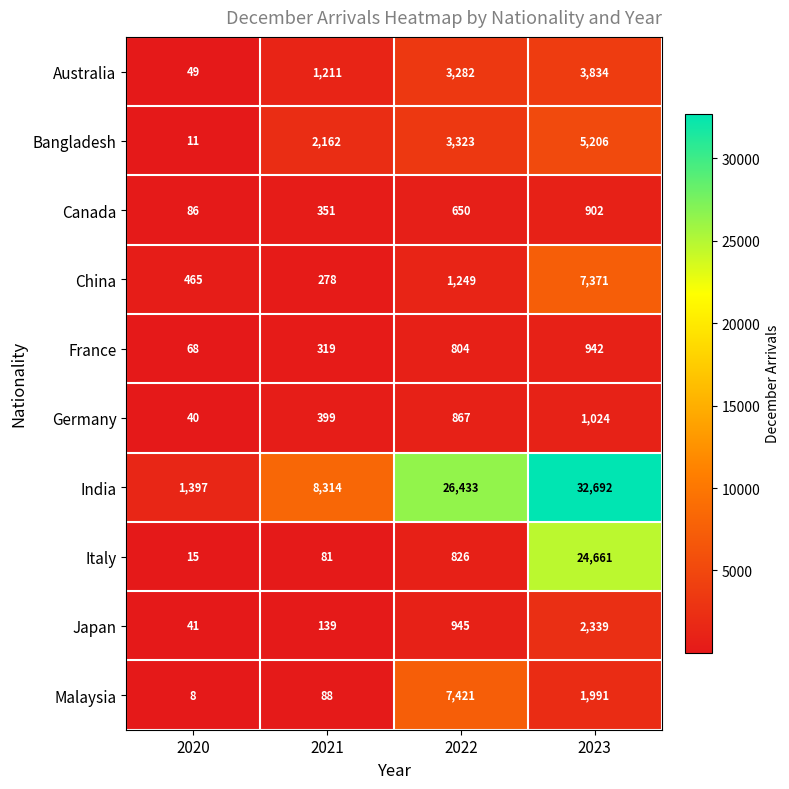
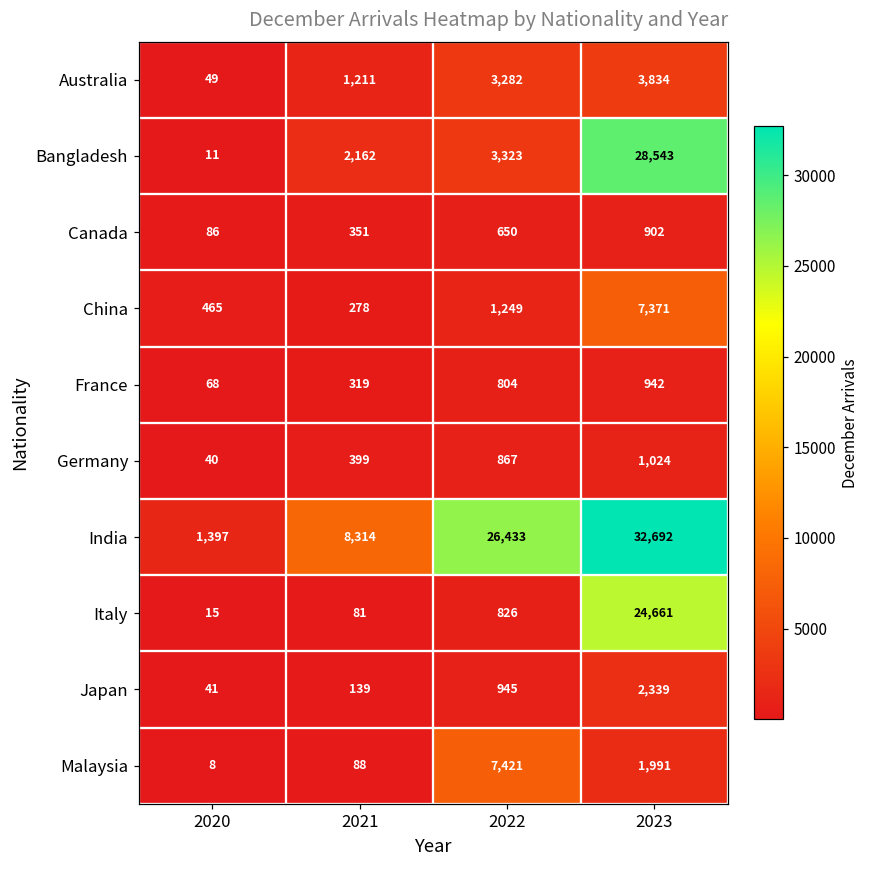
Bangladesh, 2023: 5,206 -> 28,543
